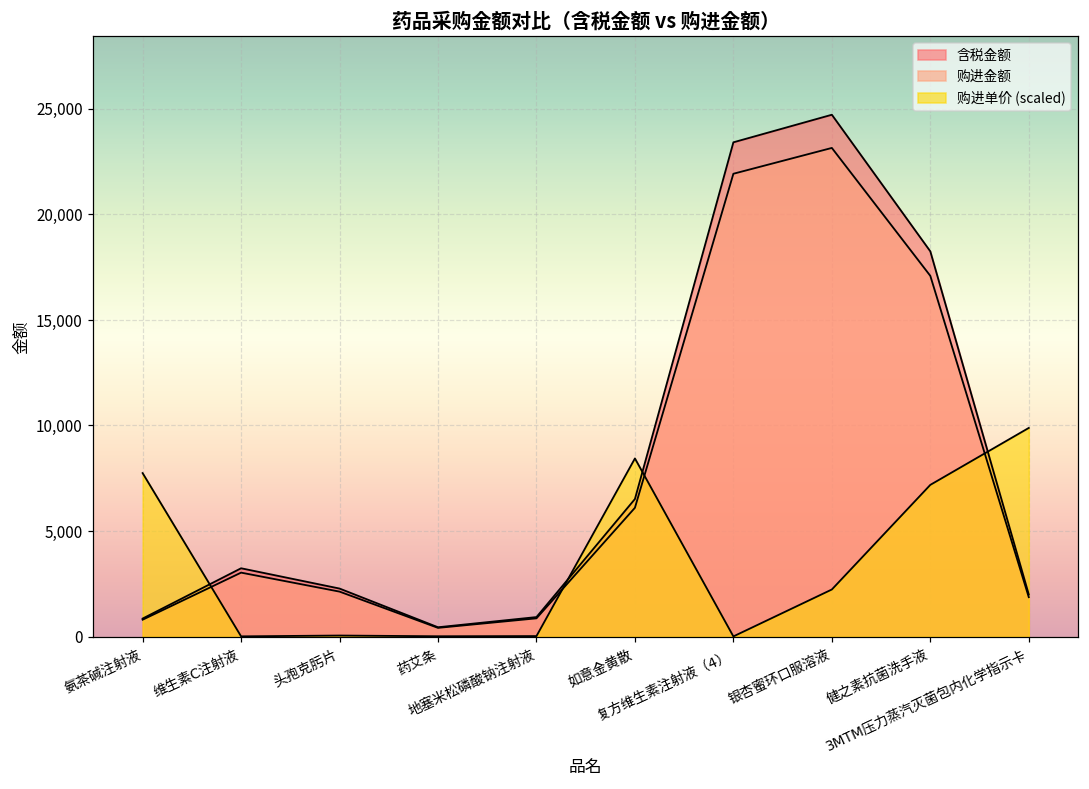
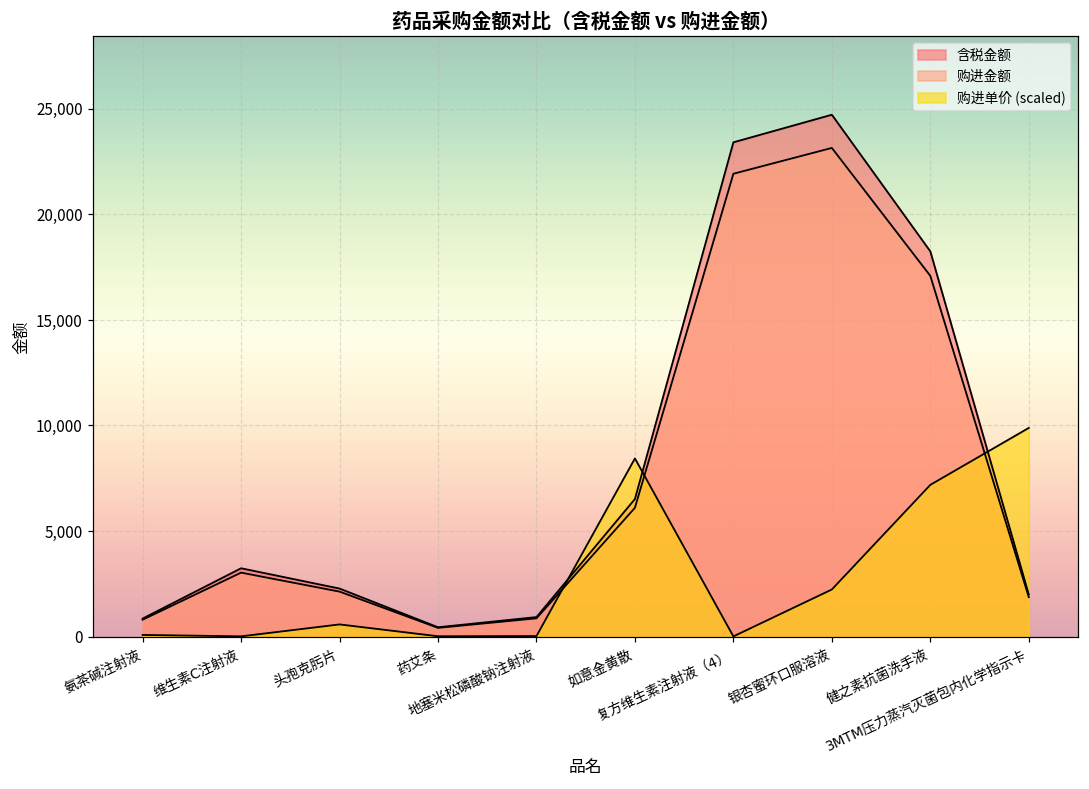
购进单价 (scaled), 氨茶碱注射液: 7,700 -> 100
购进单价 (scaled), 头孢克肟片: 100 -> 600
